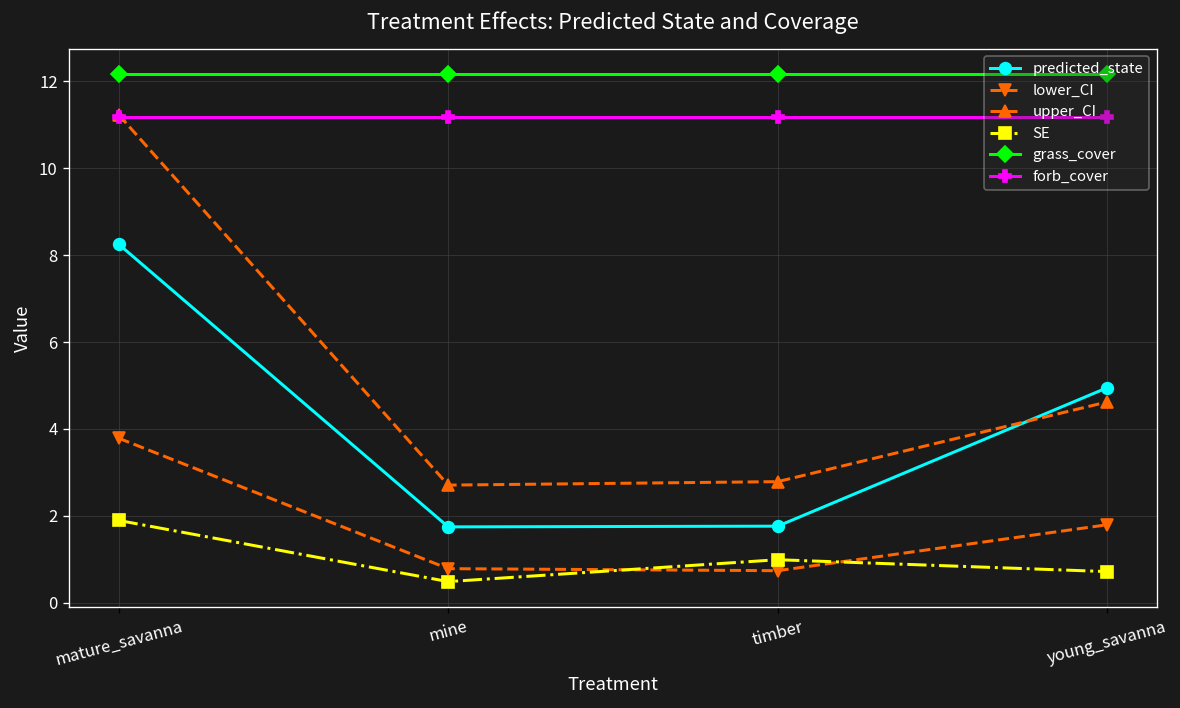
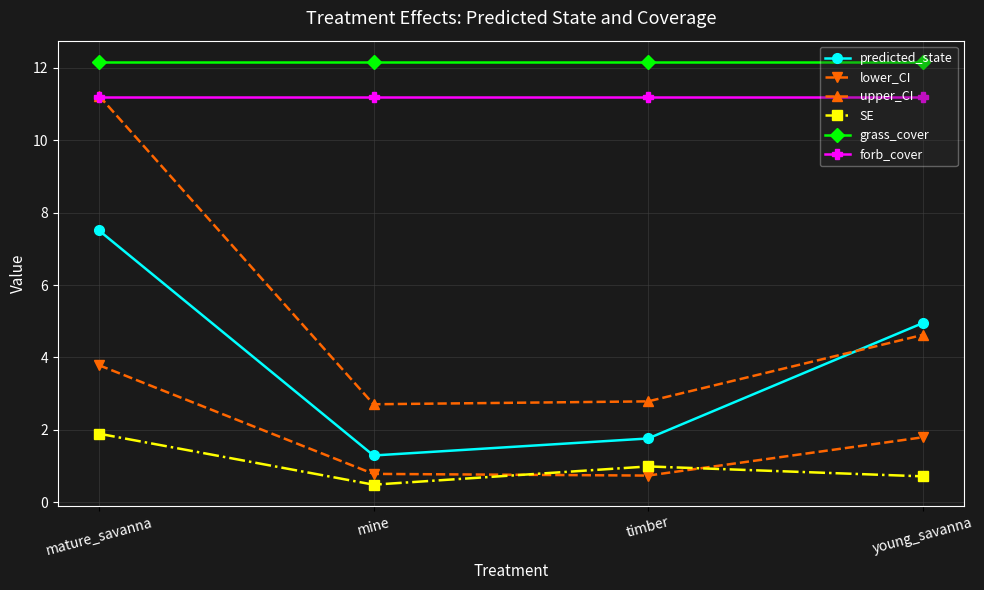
predicted_state, mature_savanna: 8.2 -> 7.5
predicted_state, mine: 1.7 -> 1.3
